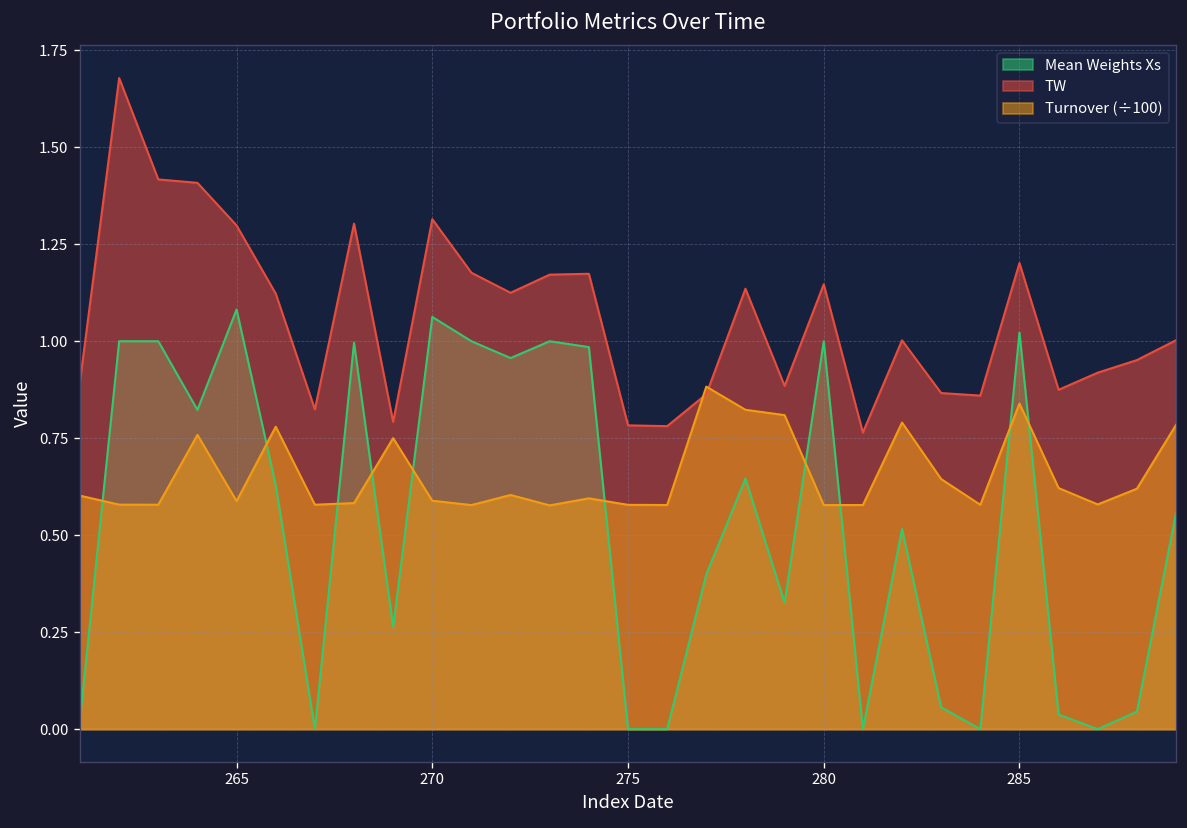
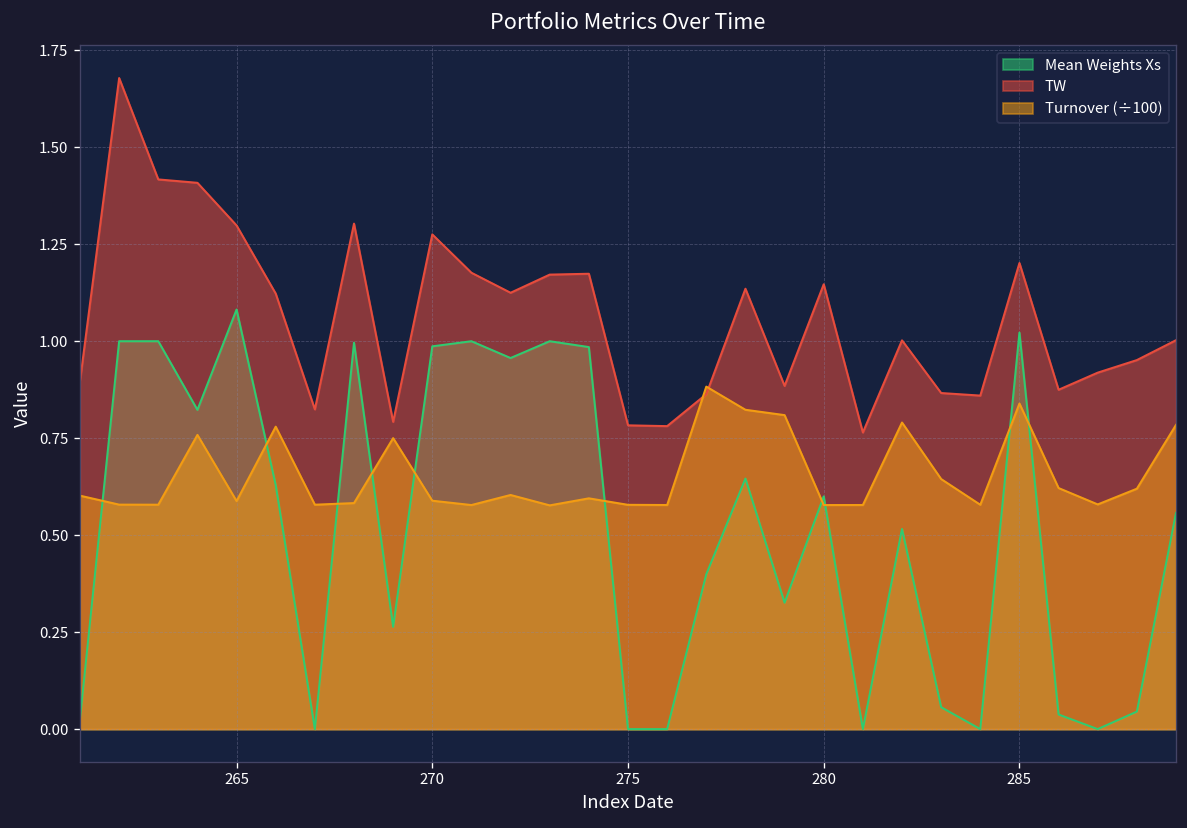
Mean Weights Xs, 270: 1.06 -> 0.99
TW, 270: 1.31 -> 1.28
Mean Weights Xs, 280: 1.0 -> 0.6
